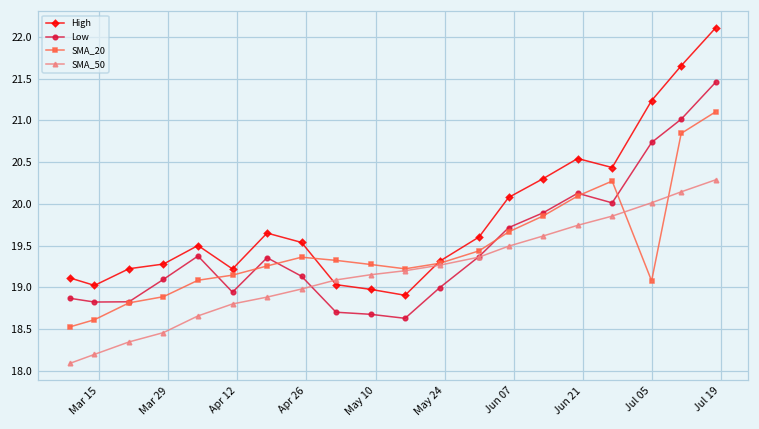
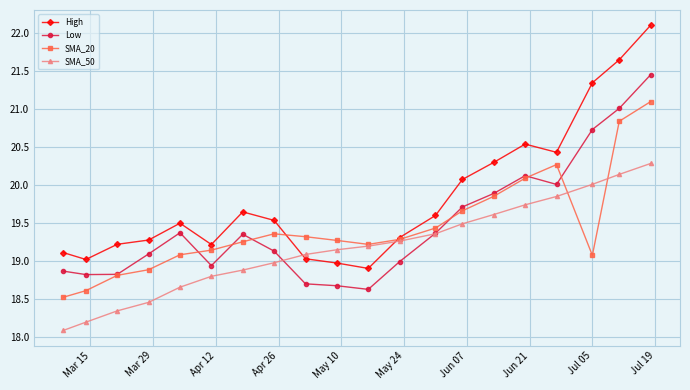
High, Jul 05: 21.2 -> 21.4
